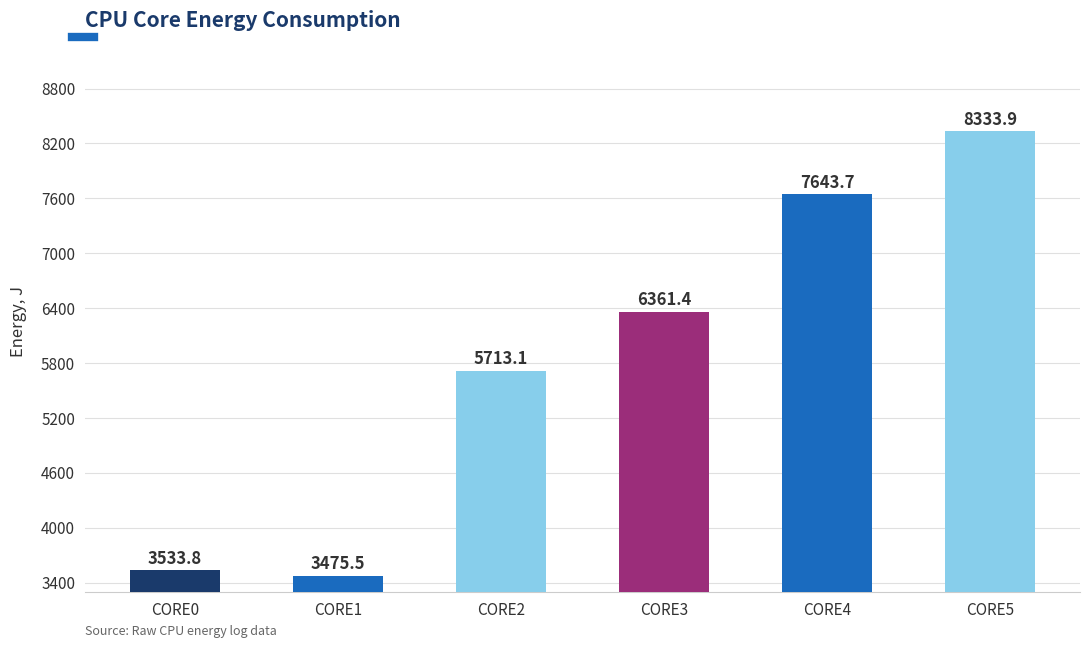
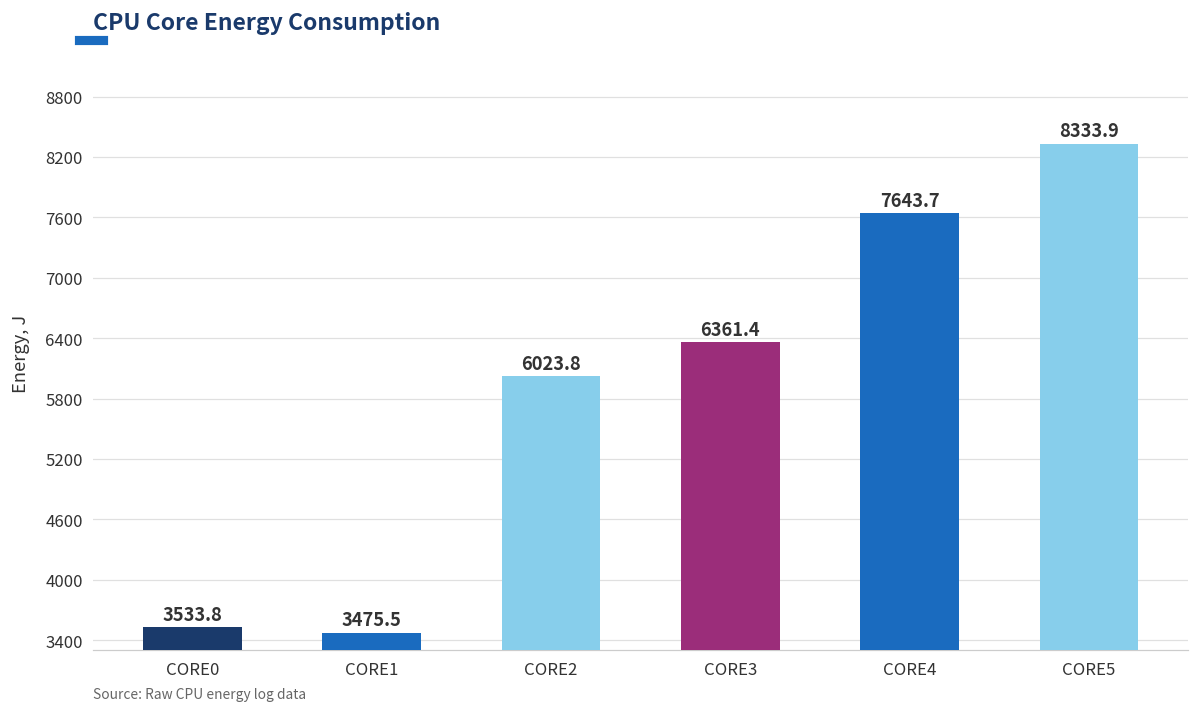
CORE2: 5713.1 -> 6023.8
